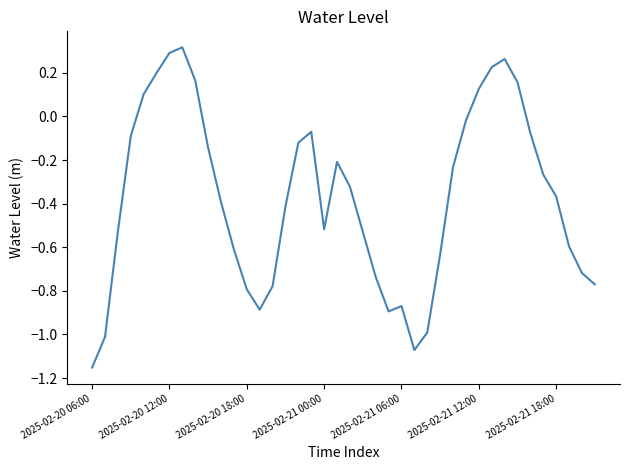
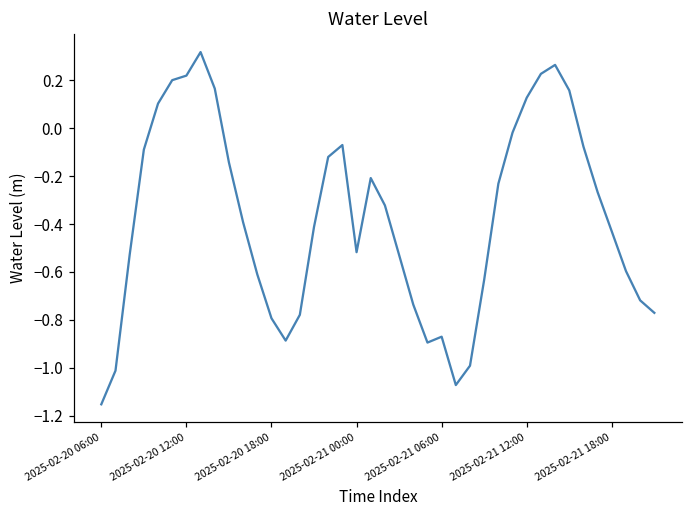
2025-02-20 12:00: 0.29 -> 0.22
2025-02-21 18:00: -0.37 -> -0.43
